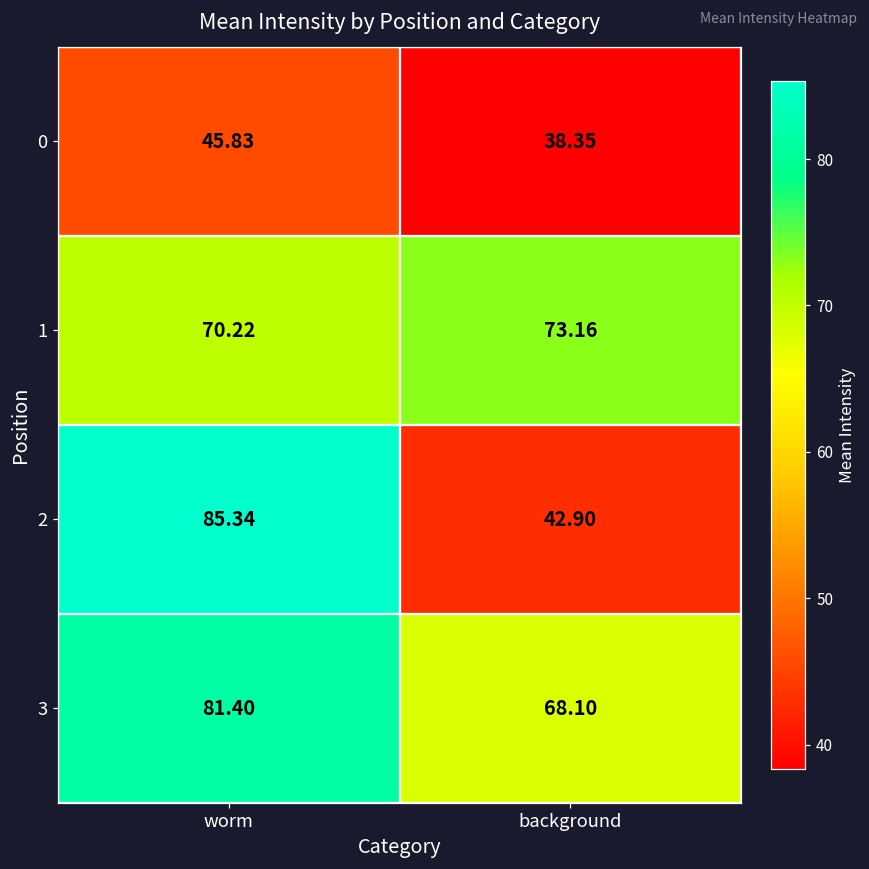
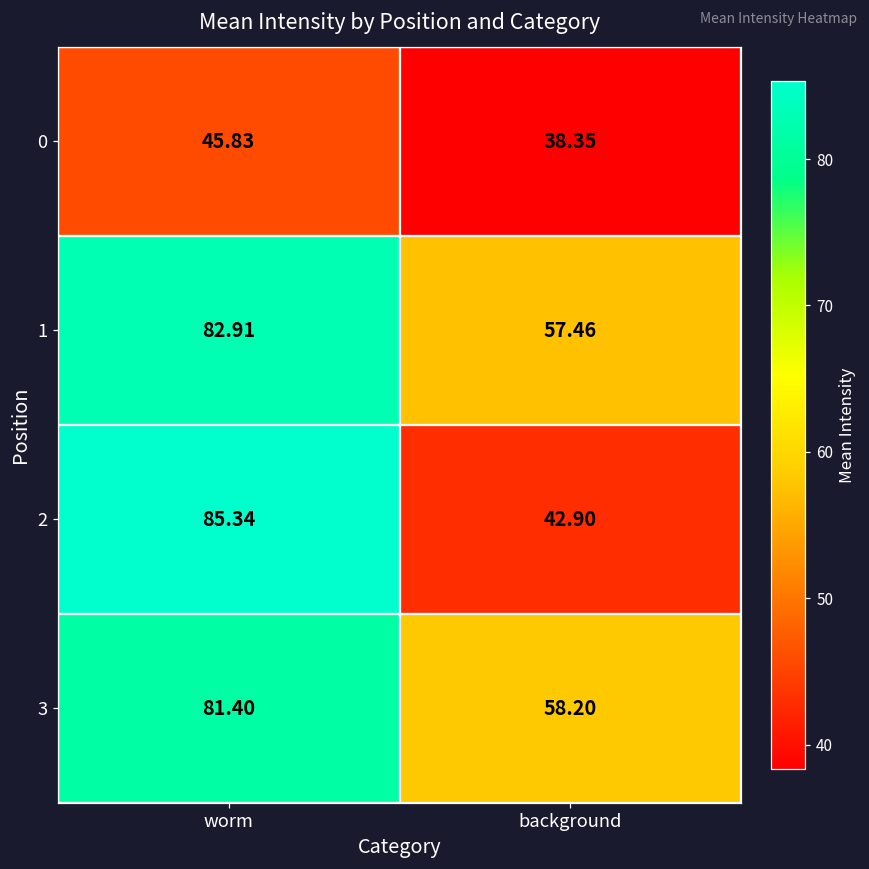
1, worm: 70.22 -> 82.91
1, background: 73.16 -> 57.46
3, background: 68.10 -> 58.20
